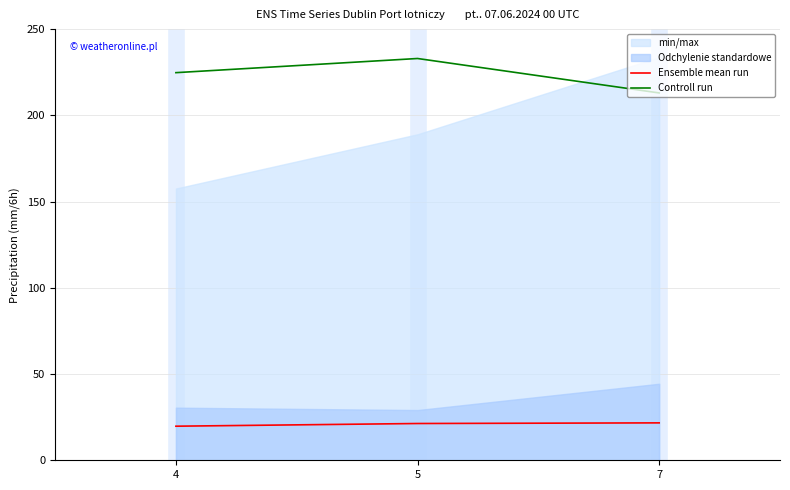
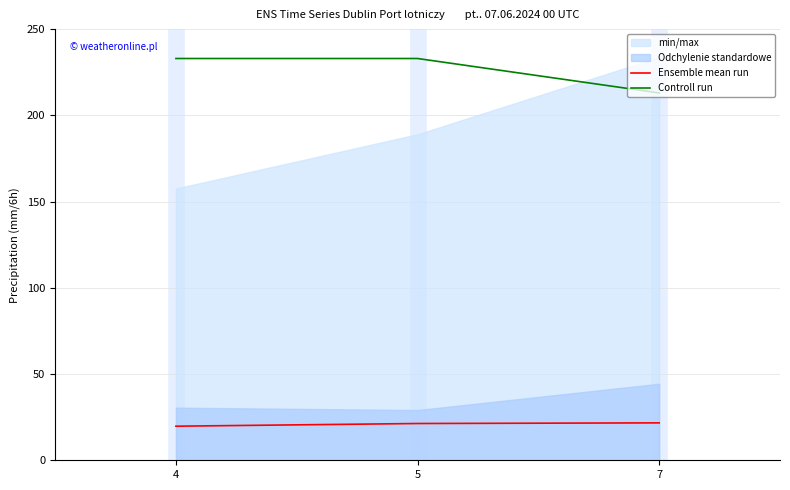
Controll run, 4: 225 -> 233
